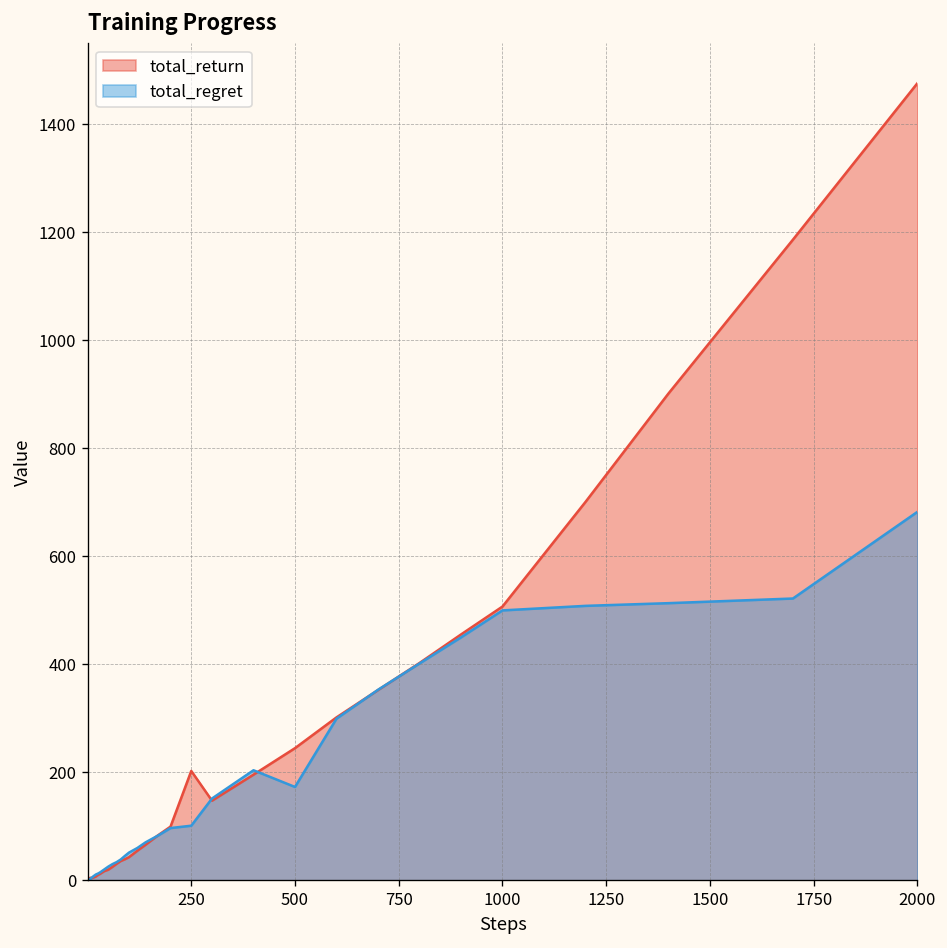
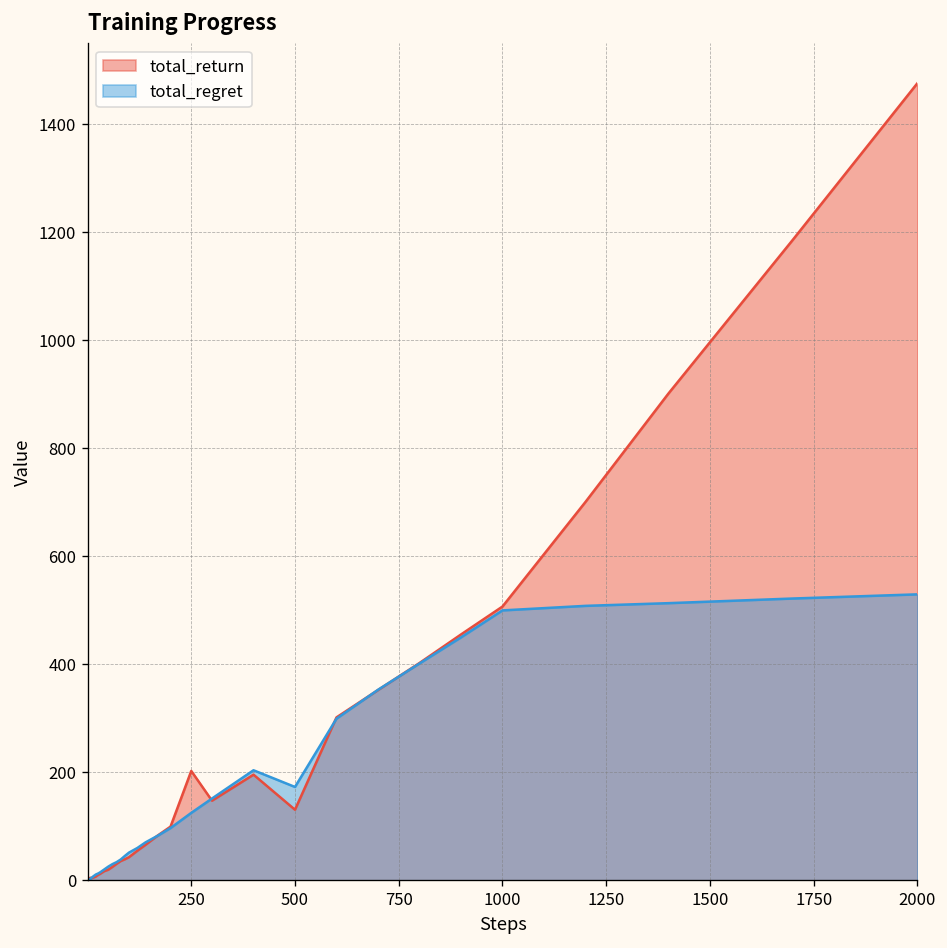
total_regret, 250: 100 -> 130
total_return, 500: 240 -> 130
total_regret, 2000: 680 -> 530
